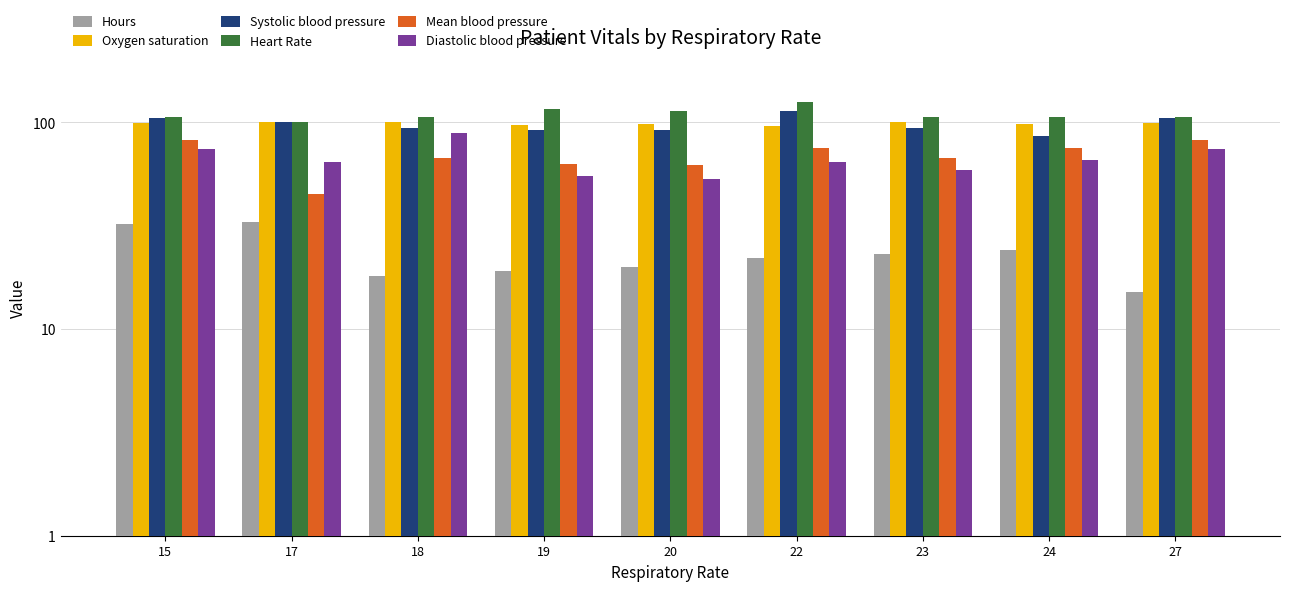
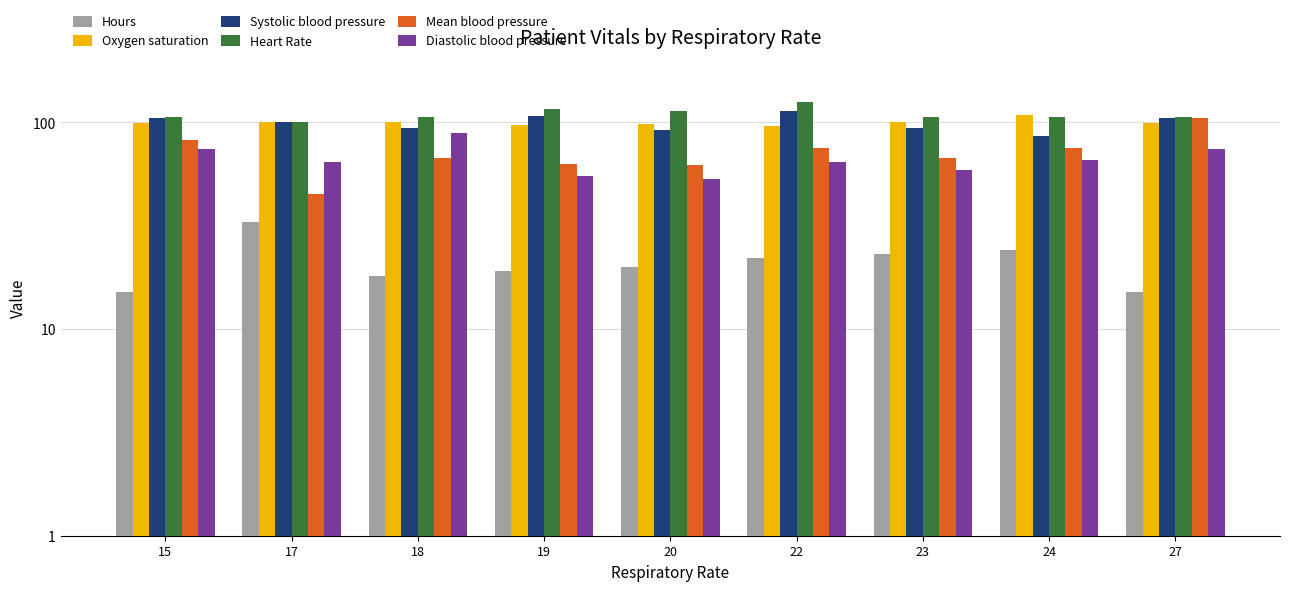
Hours, 15: 32 -> 15
Systolic blood pressure, 19: 90 -> 110
Oxygen saturation, 24: 100 -> 110
Mean blood pressure, 27: 82 -> 100
